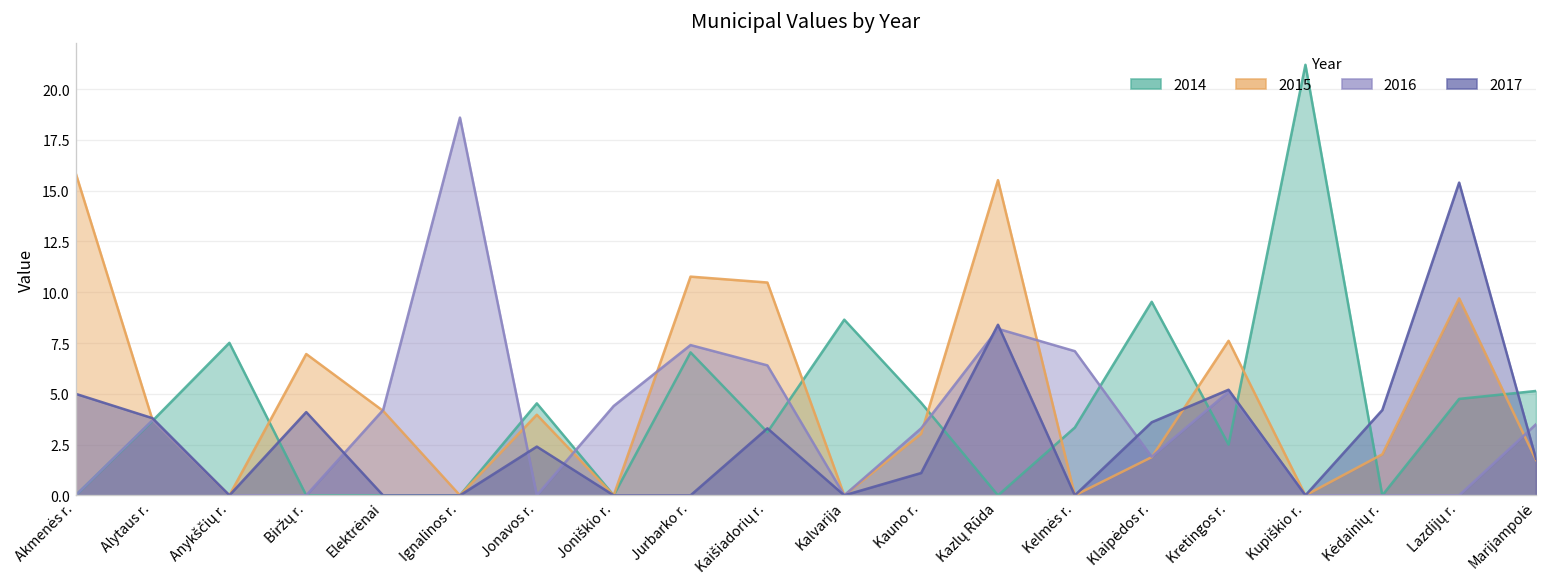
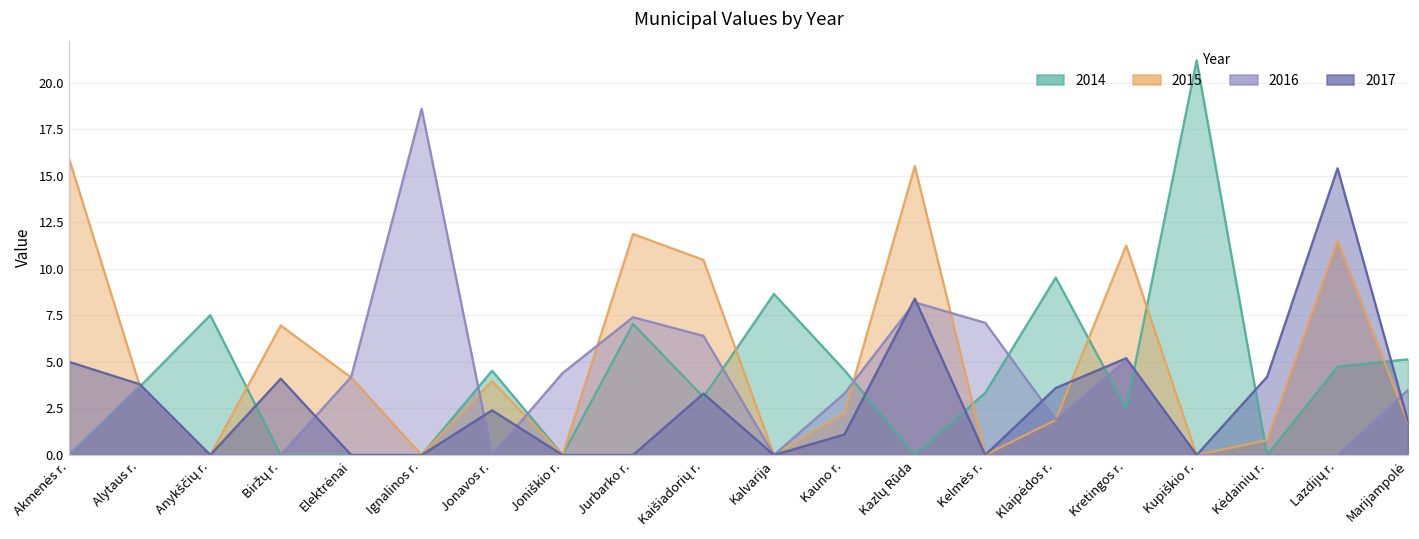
2015, Jurbarko r.: 10.8 -> 11.9
2015, Kauno r.: 3.0 -> 2.3
2015, Kretingos r.: 7.6 -> 11.3
2015, Kėdainių r.: 2.0 -> 0.8
2015, Lazdijų r.: 9.7 -> 11.5
